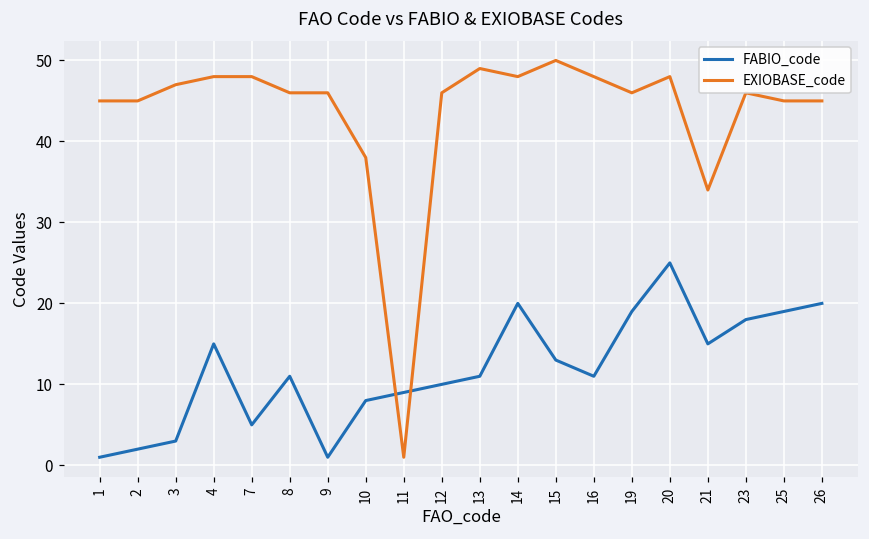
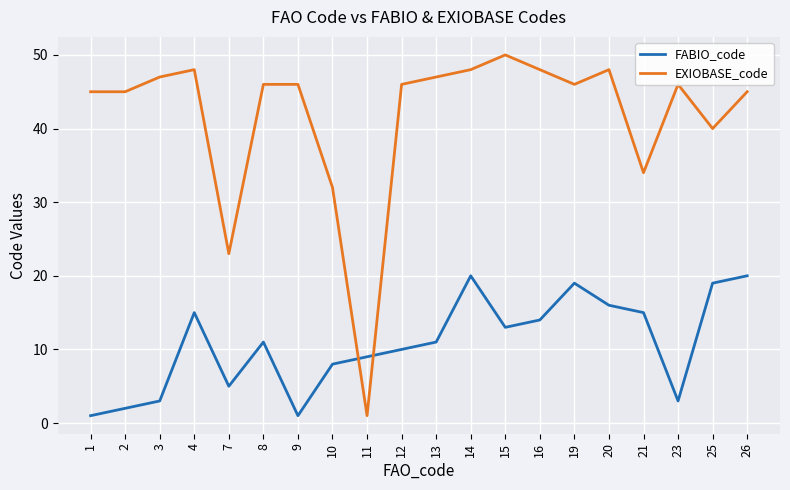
EXIOBASE_code, 7: 48 -> 23
EXIOBASE_code, 10: 38 -> 32
EXIOBASE_code, 13: 49 -> 47
FABIO_code, 16: 11 -> 14
FABIO_code, 20: 25 -> 16
FABIO_code, 23: 18 -> 3
EXIOBASE_code, 25: 45 -> 40
